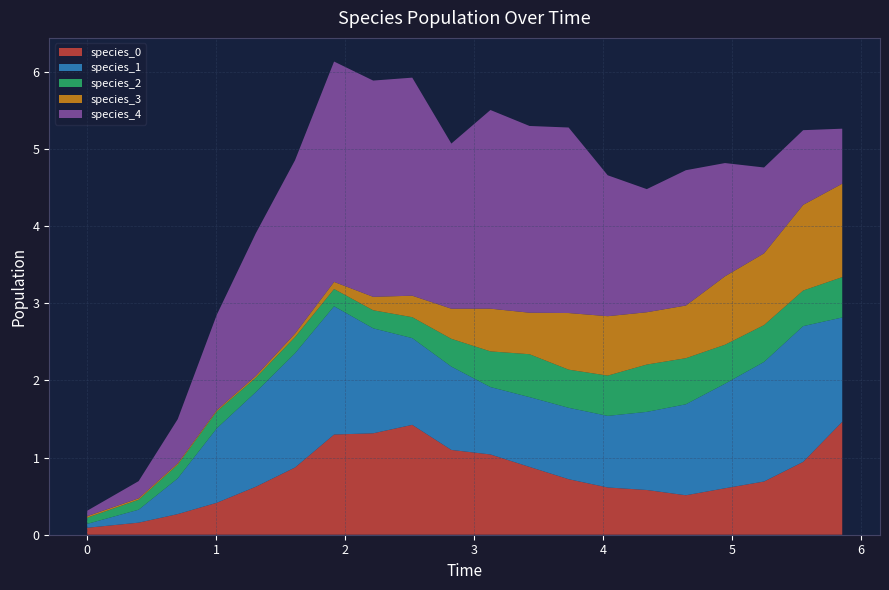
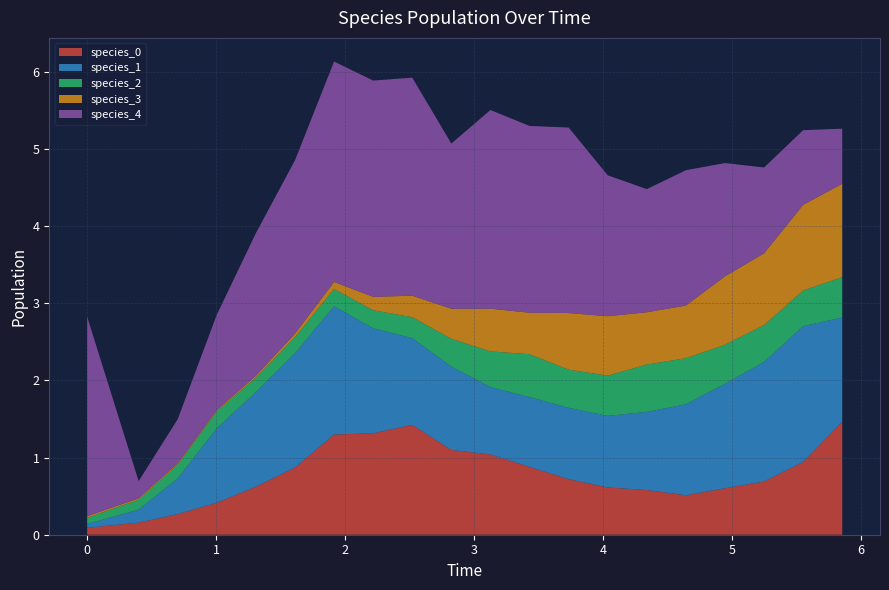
species_4, 0: 0.1 -> 2.6
